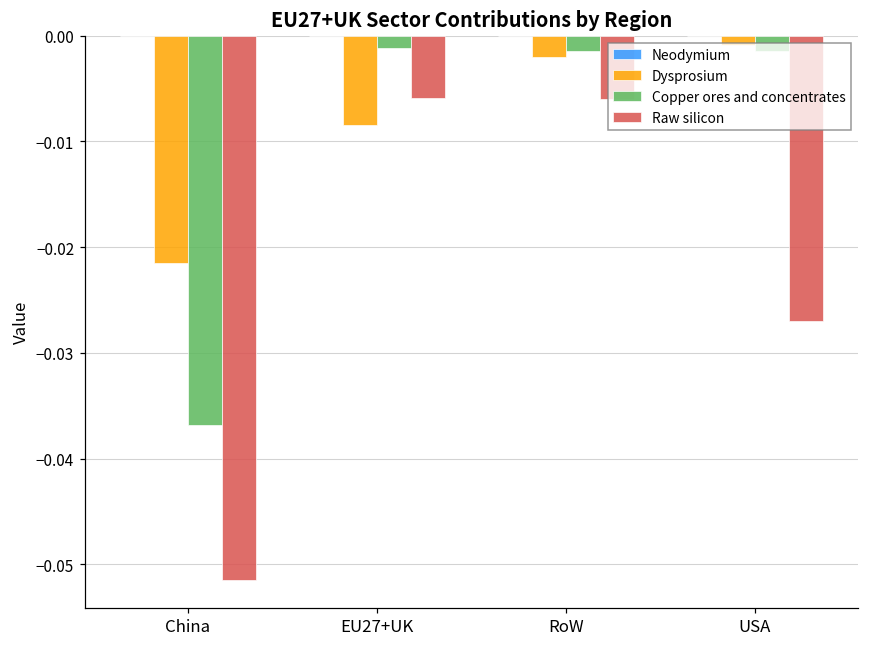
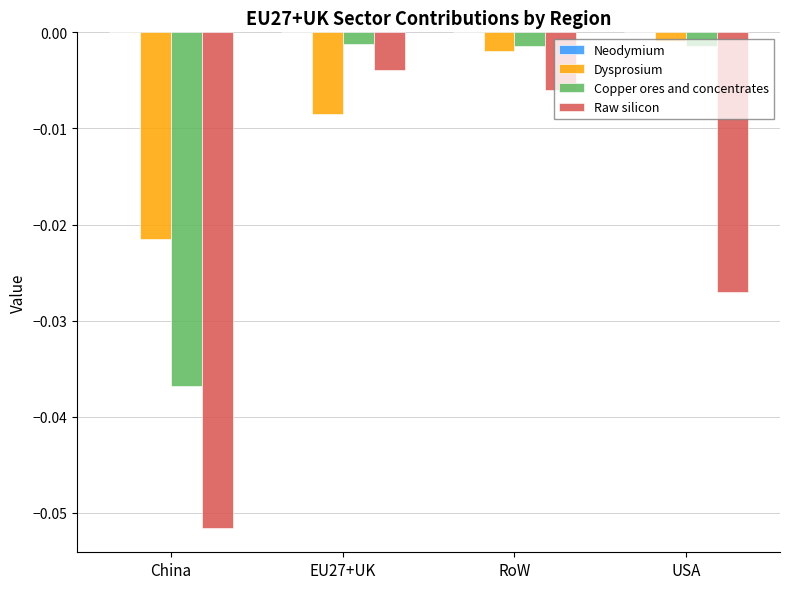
Raw silicon, EU27+UK: -0.006 -> -0.004
